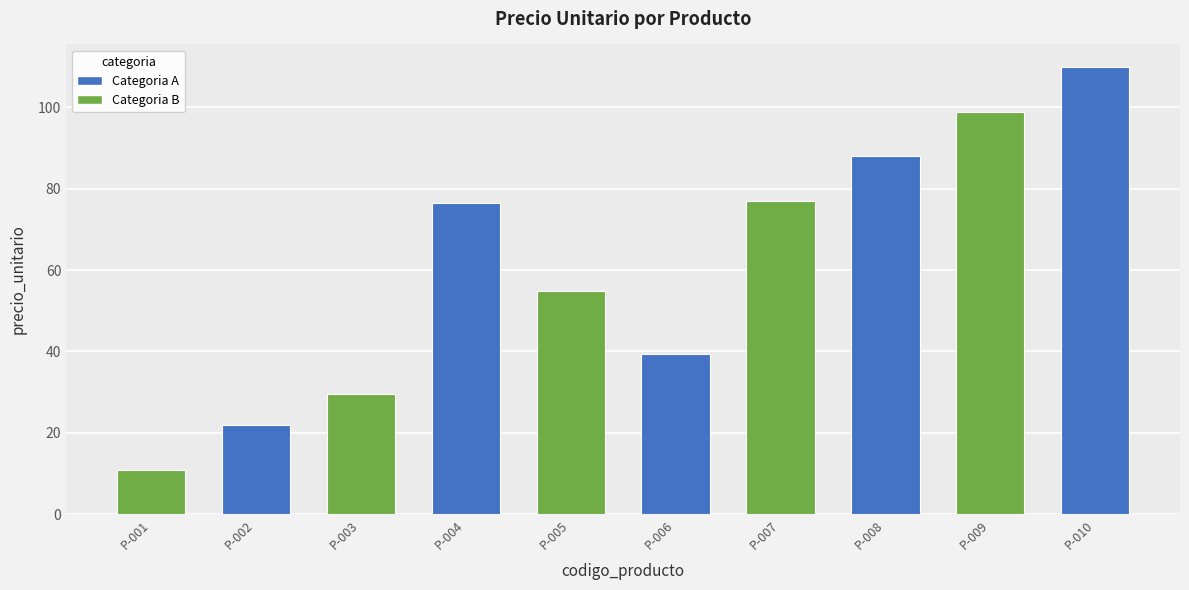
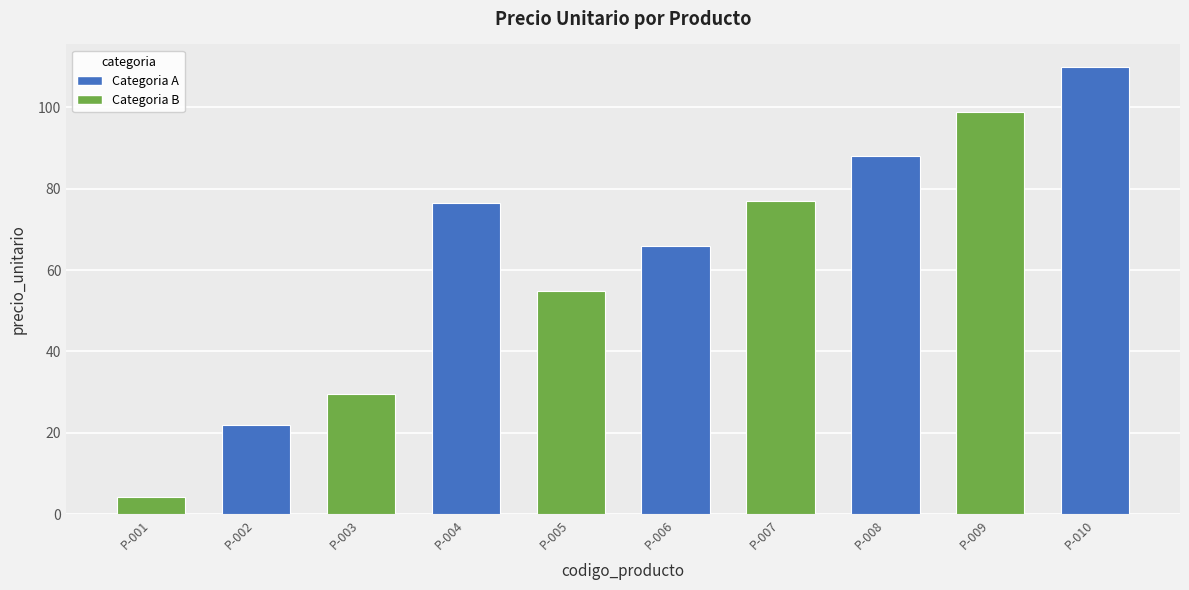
P-001: 11 -> 4
P-006: 39 -> 66
